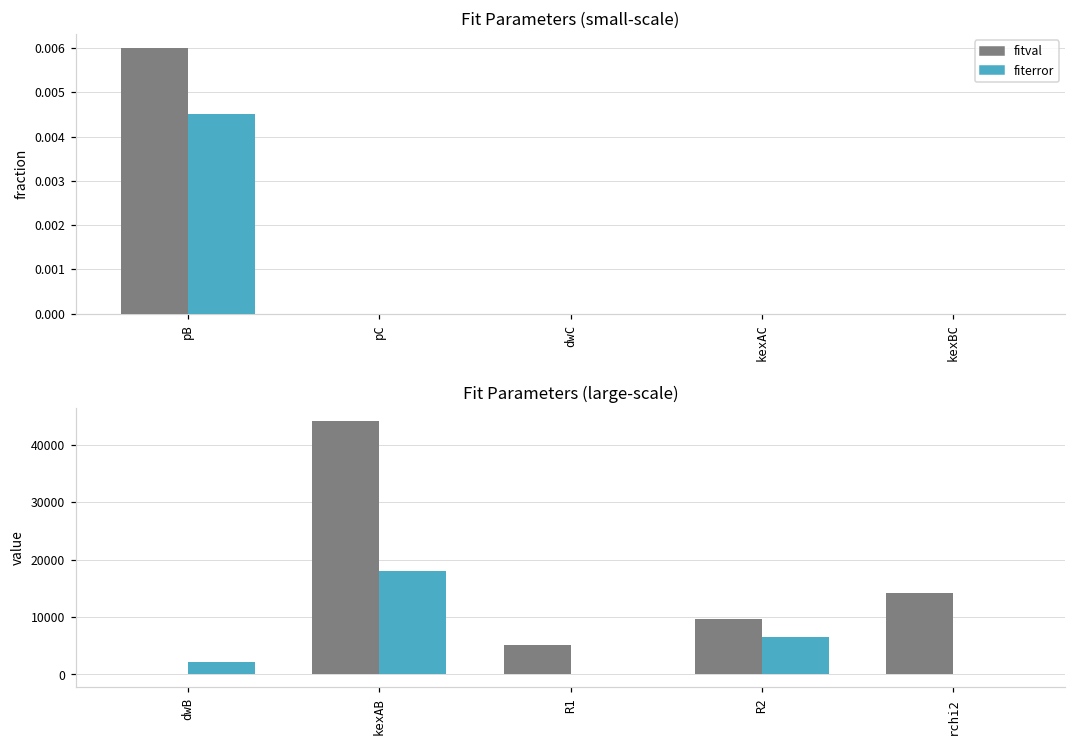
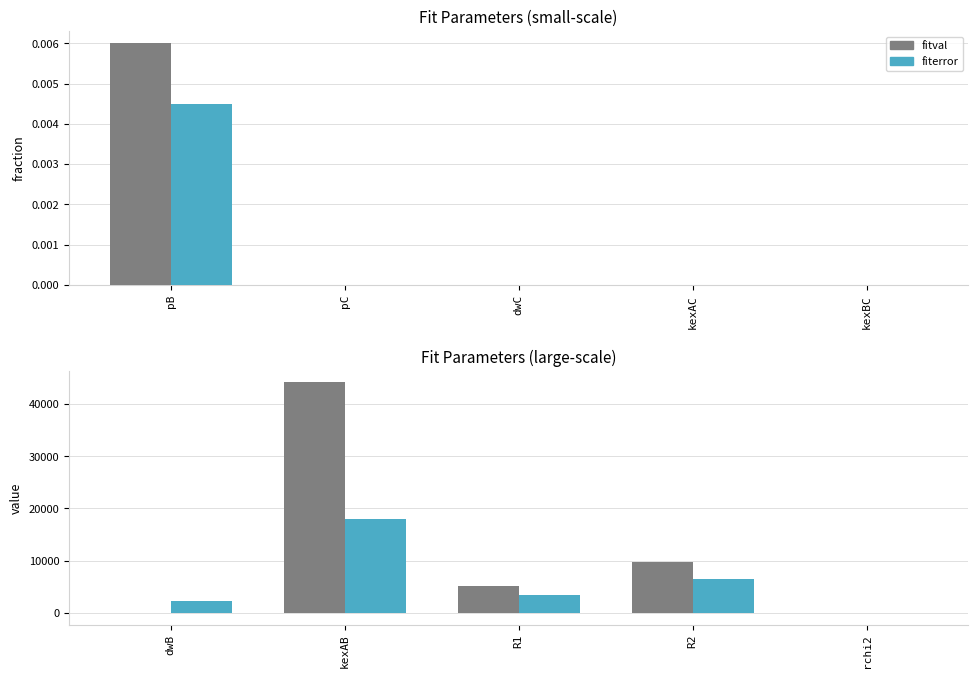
Fit Parameters (large-scale), fiterror, R1: 0 -> 3000
Fit Parameters (large-scale), fitval, rchi2: 14000 -> 0
